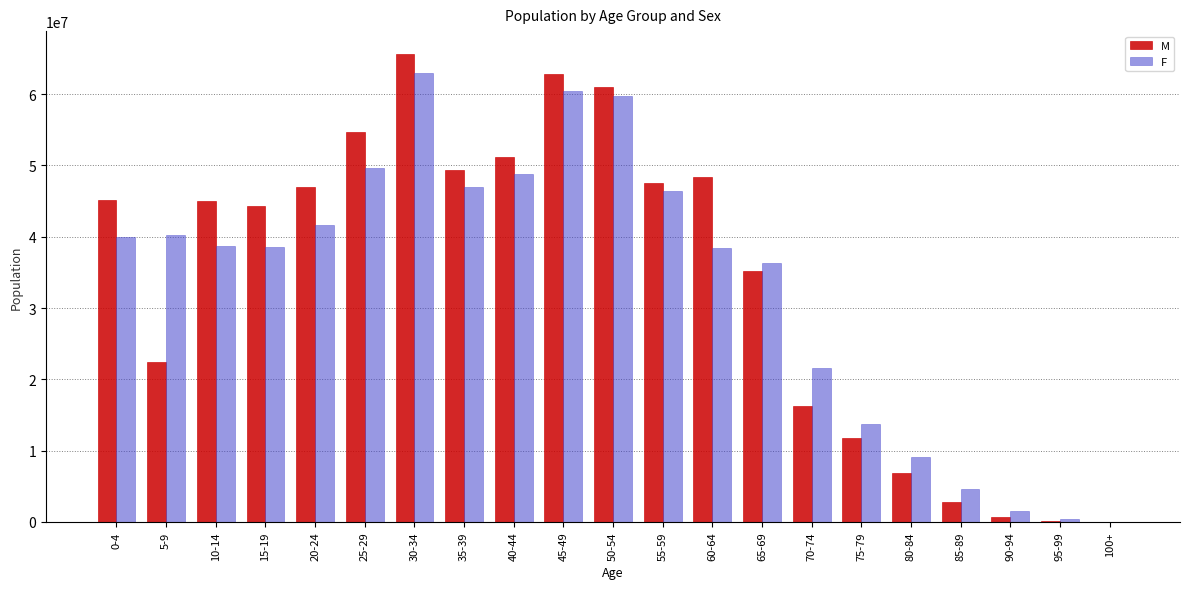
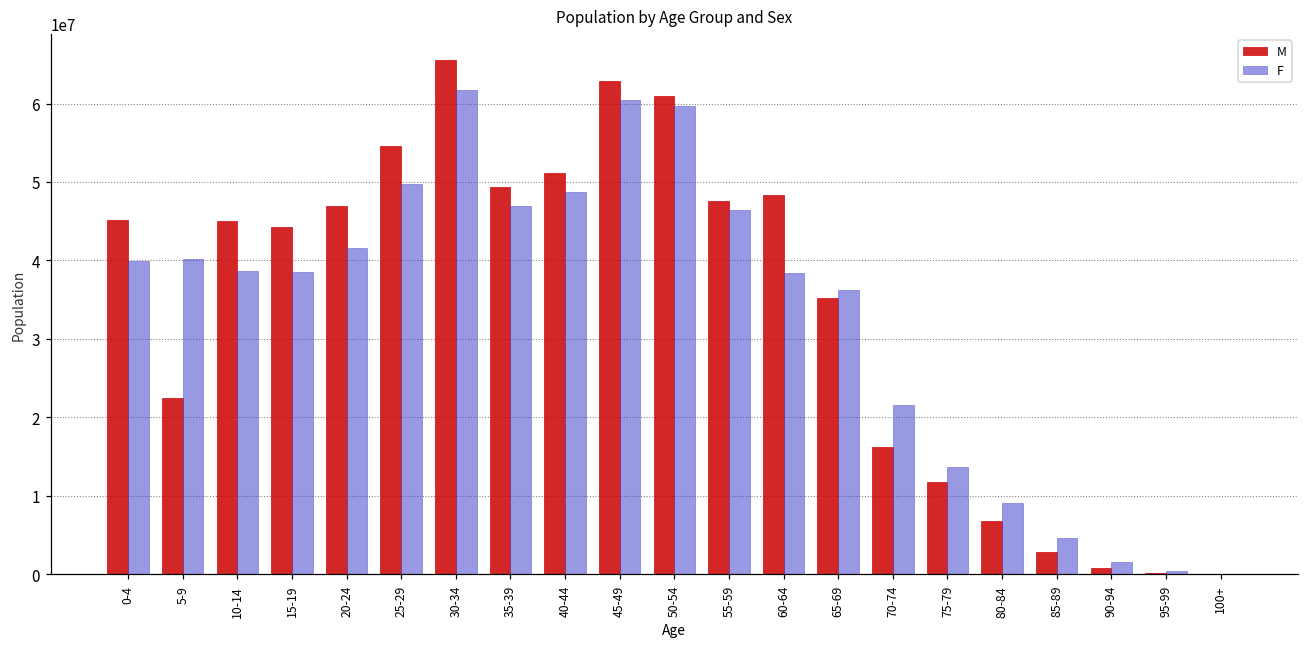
F, 30-34: 63000000 -> 62000000
